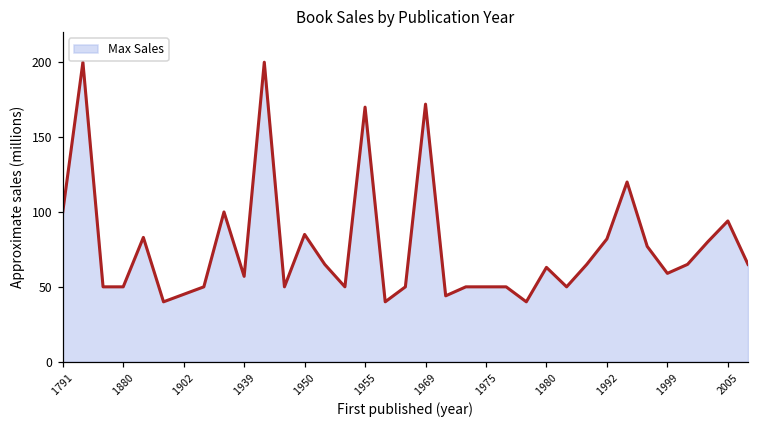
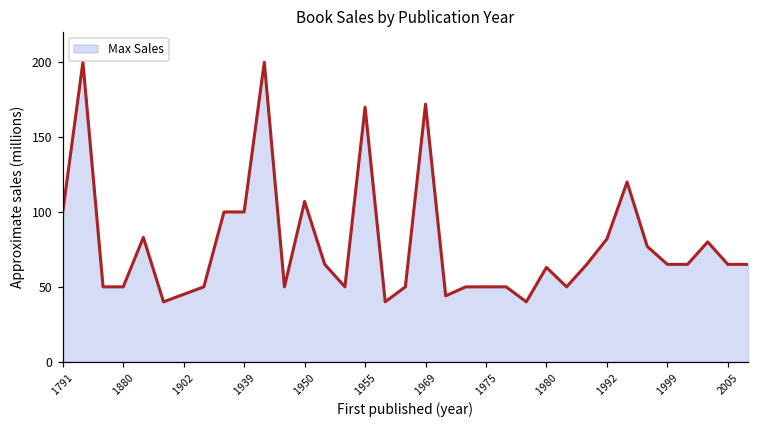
1939: 57 -> 100
1950: 85 -> 107
1999: 59 -> 65
2005: 94 -> 65
